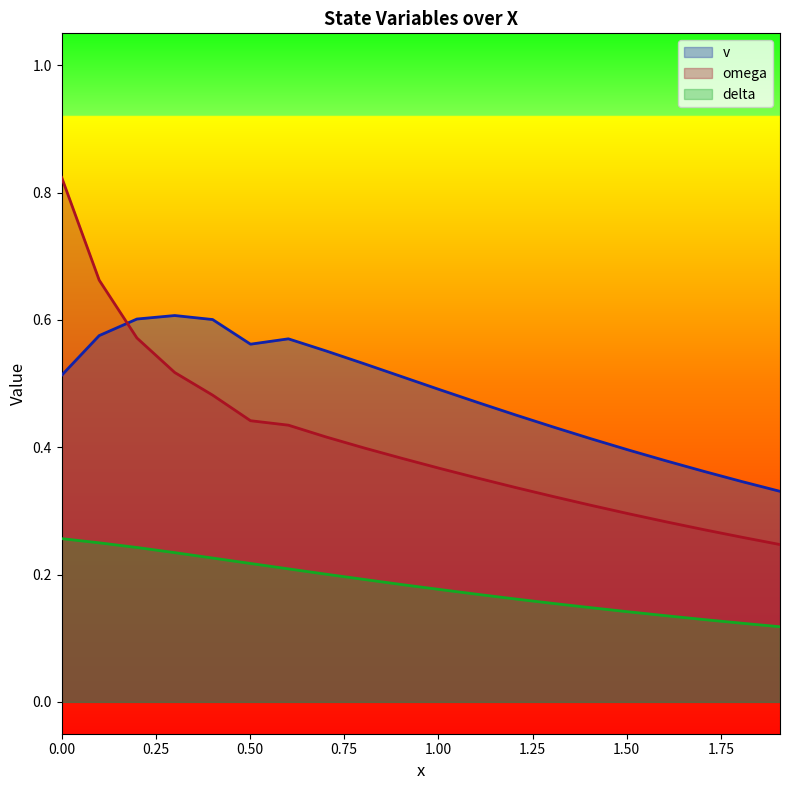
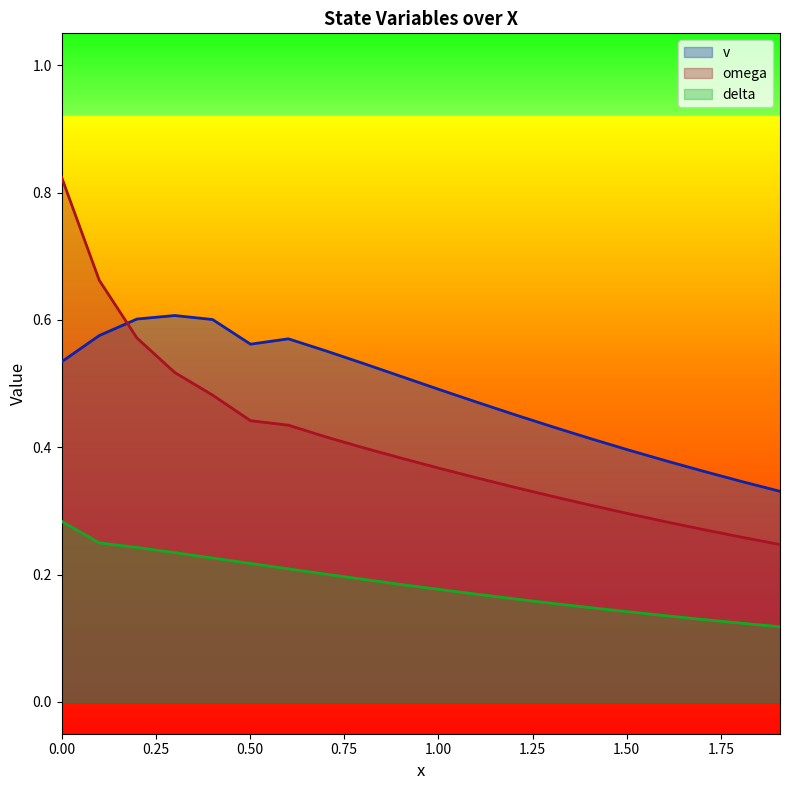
v, 0.00: 0.51 -> 0.53
delta, 0.00: 0.26 -> 0.28
